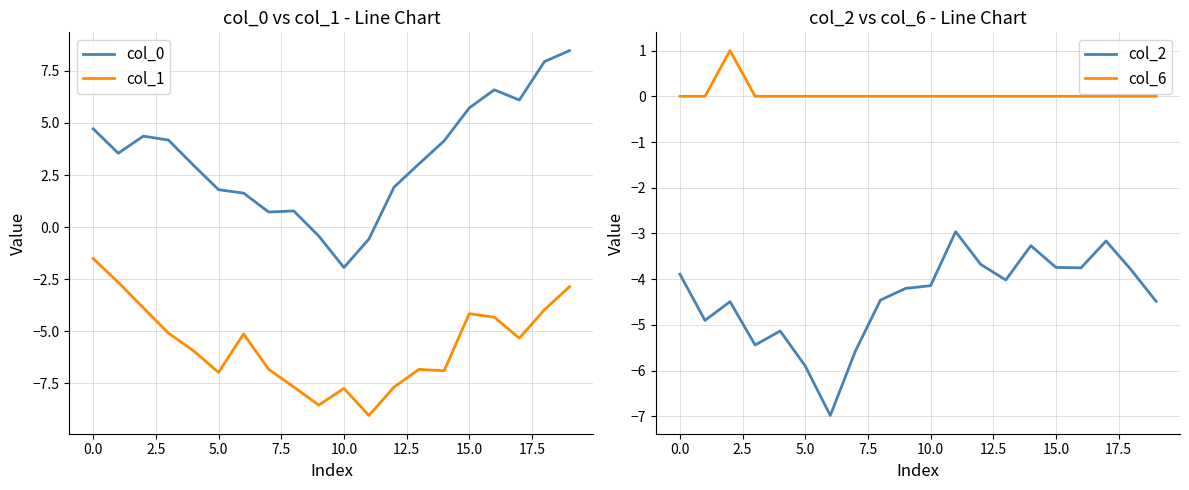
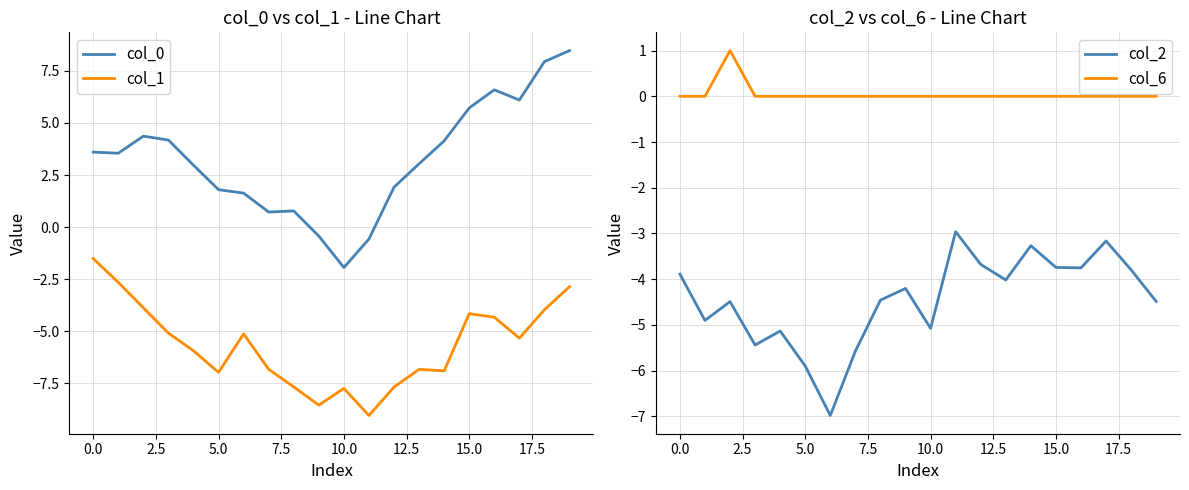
col_0 vs col_1 - Line Chart, col_0, 0.0: 4.7 -> 3.6
col_2 vs col_6 - Line Chart, col_2, 10.0: -4.1 -> -5.1
